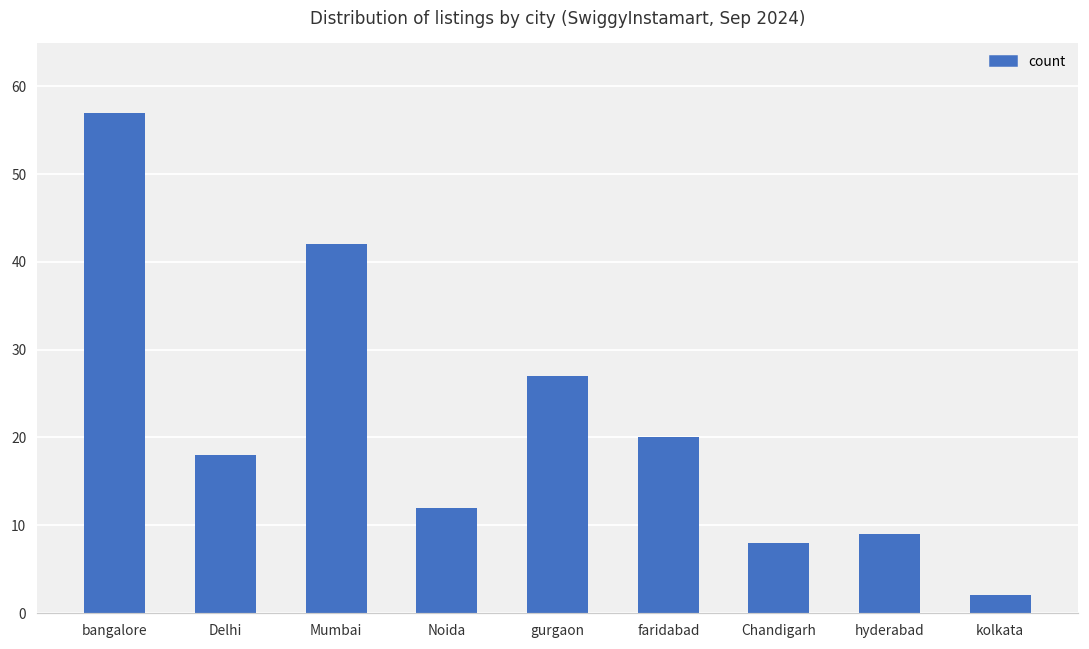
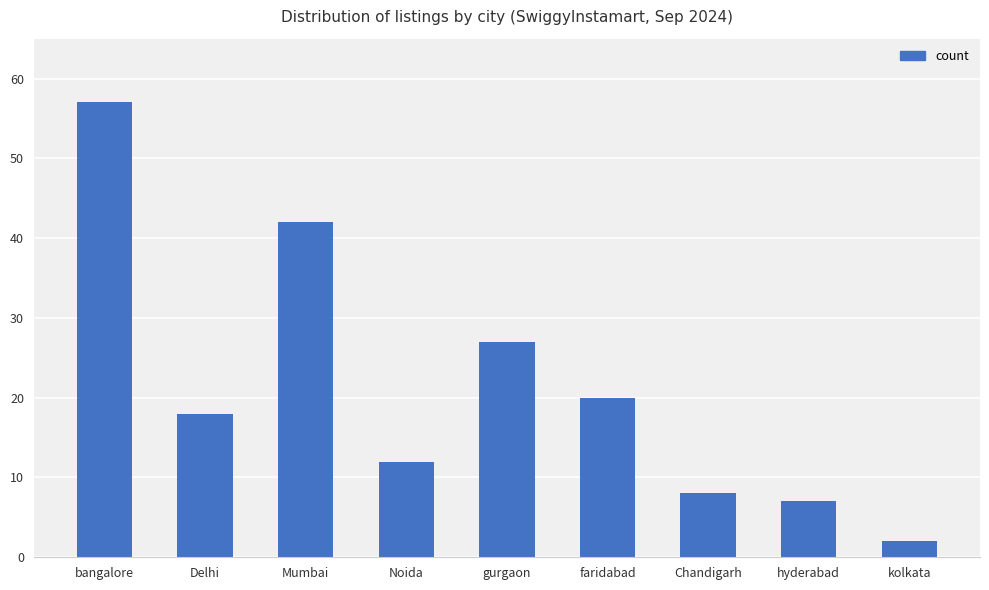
hyderabad: 9 -> 7
